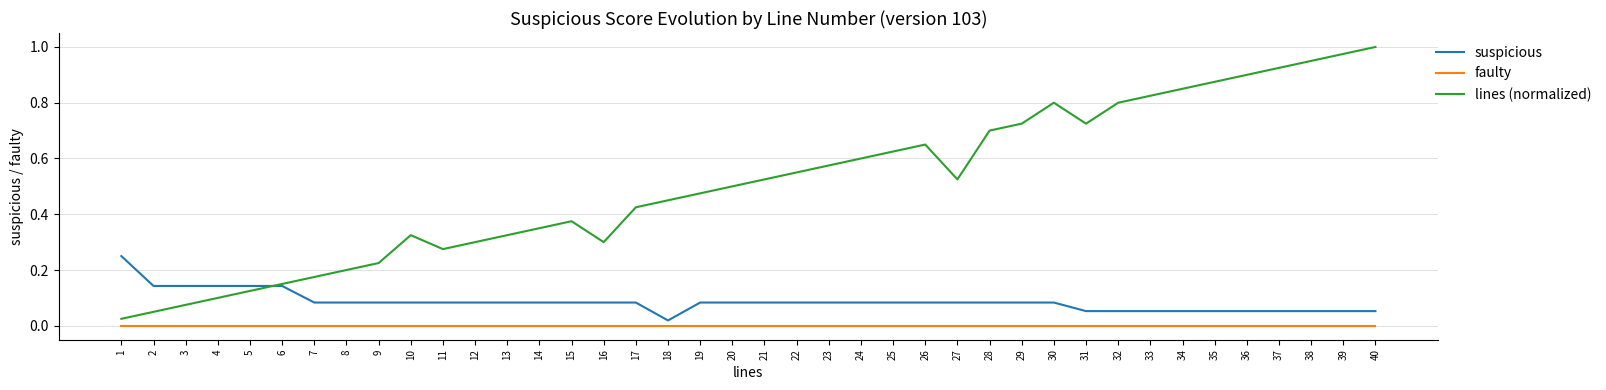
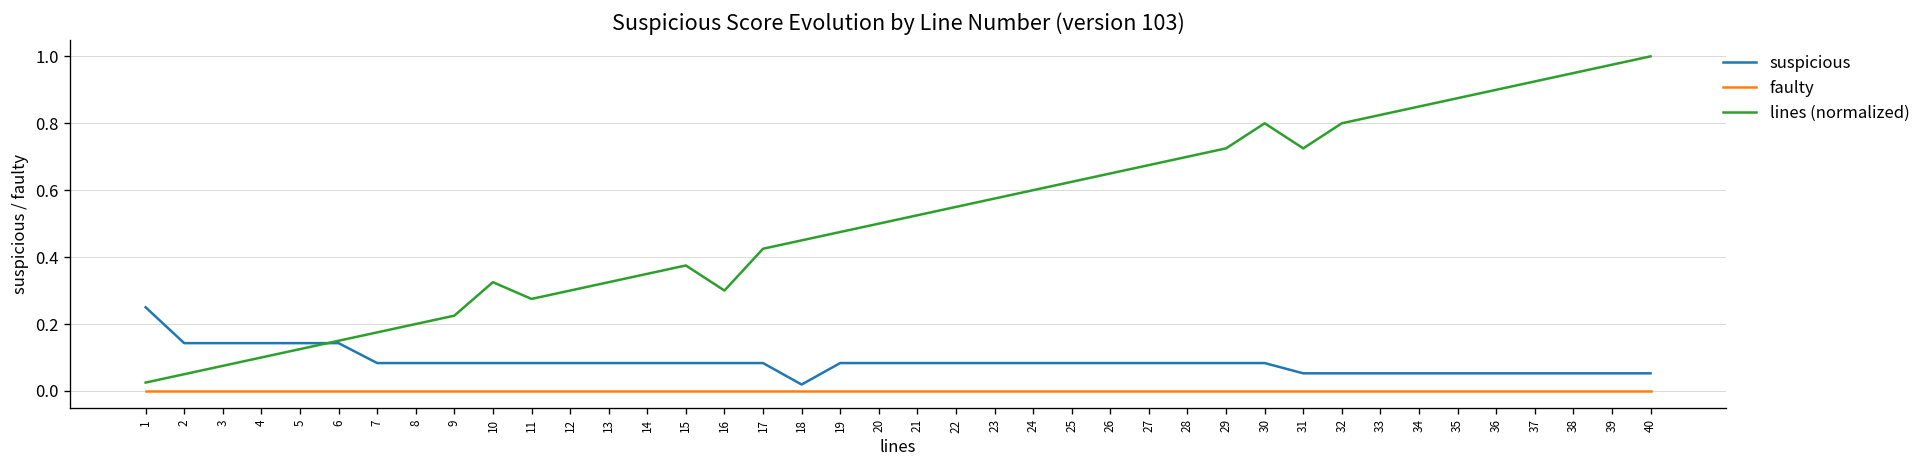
lines (normalized), 27: 0.53 -> 0.68
